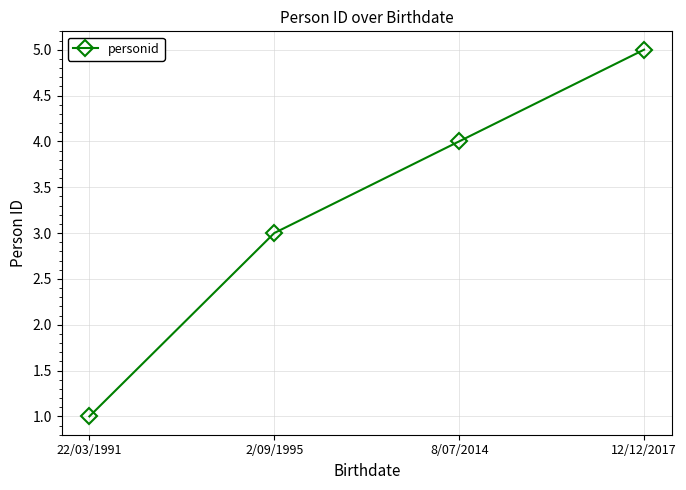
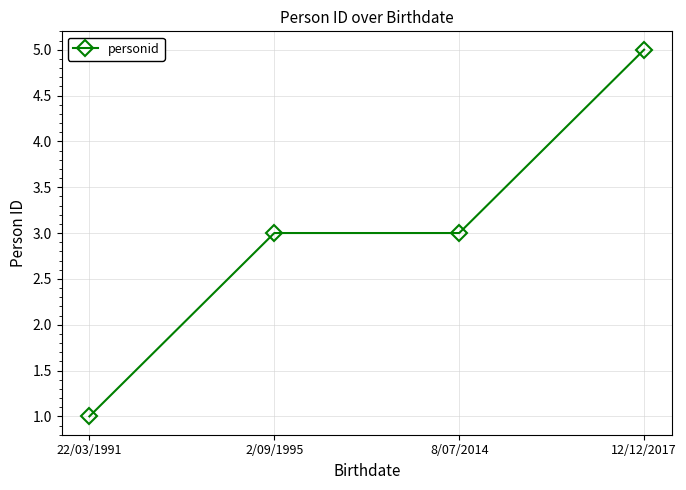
8/07/2014: 4 -> 3
